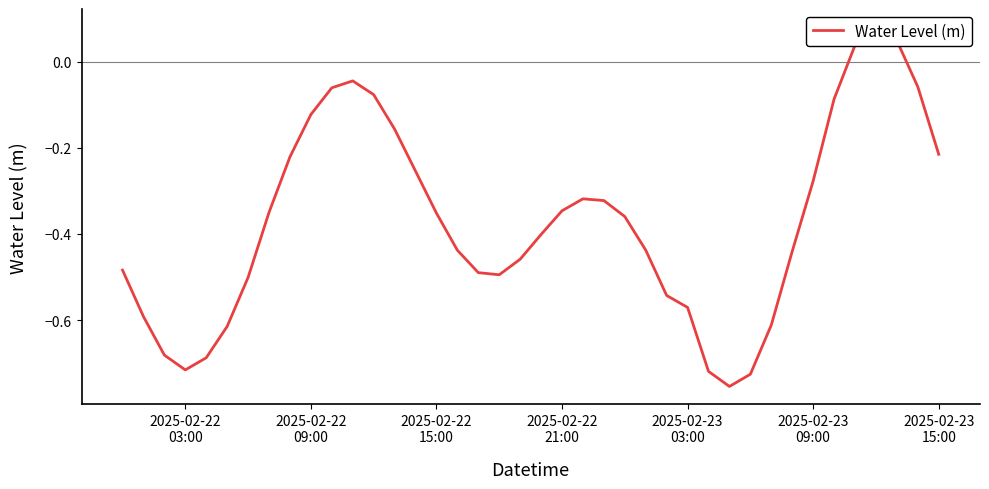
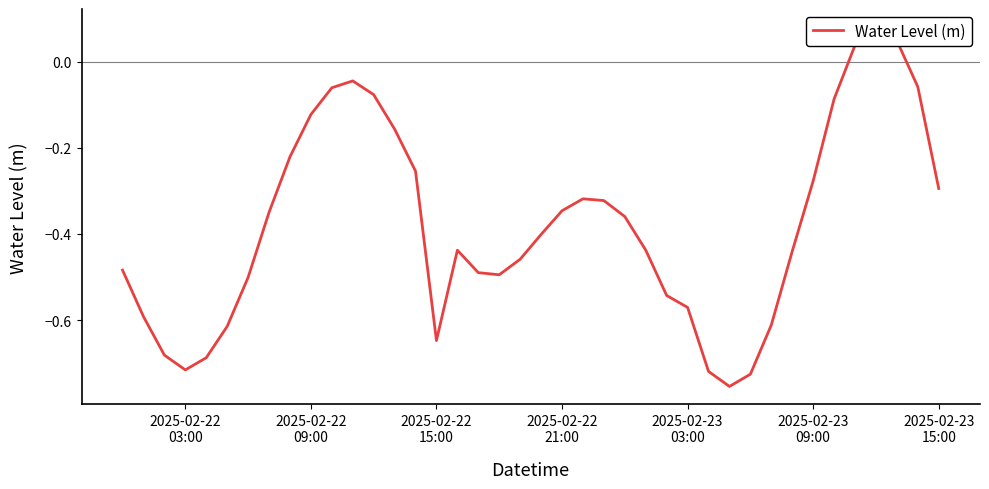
2025-02-22 15:00: -0.35 -> -0.65
2025-02-23 15:00: -0.21 -> -0.29
